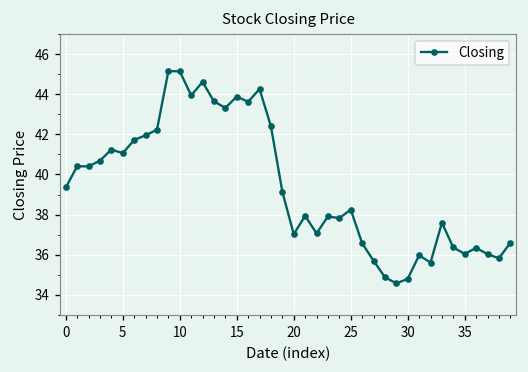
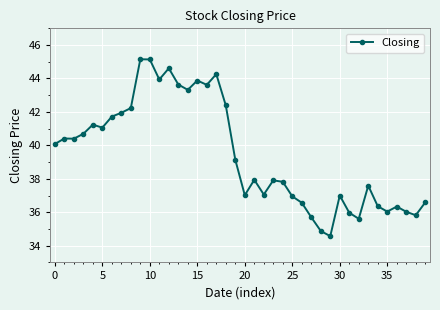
0: 39.4 -> 40.1
25: 38.3 -> 37.0
30: 34.8 -> 37.0
